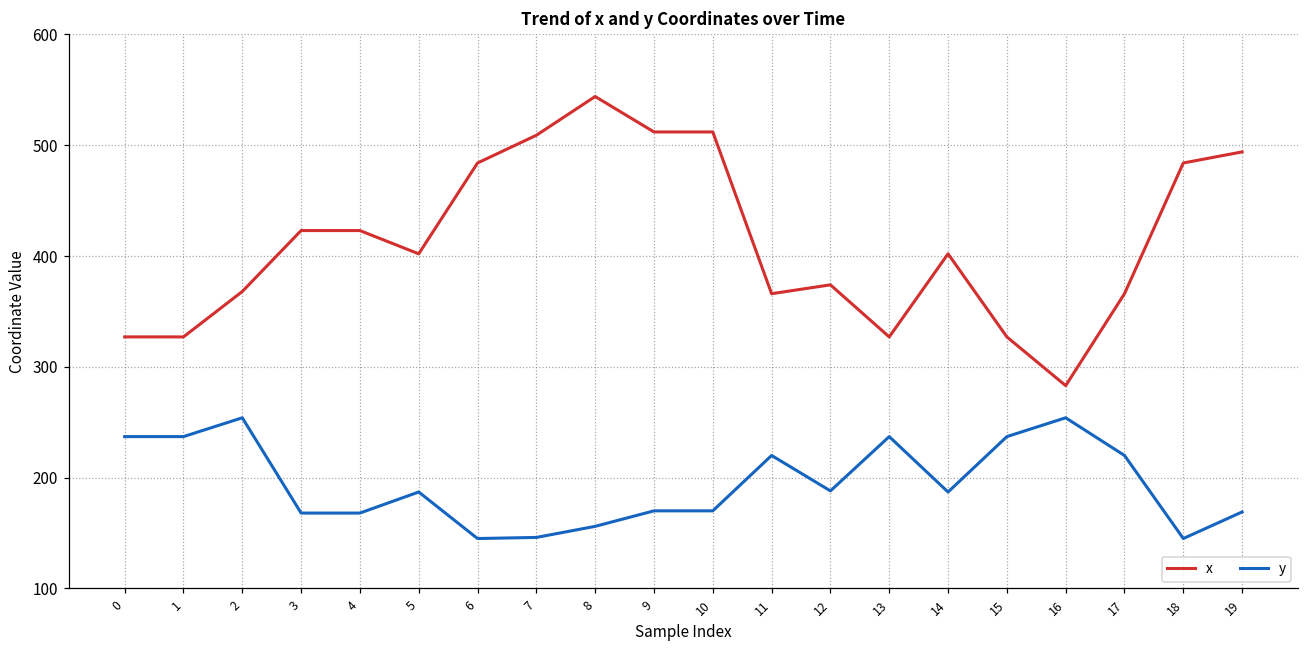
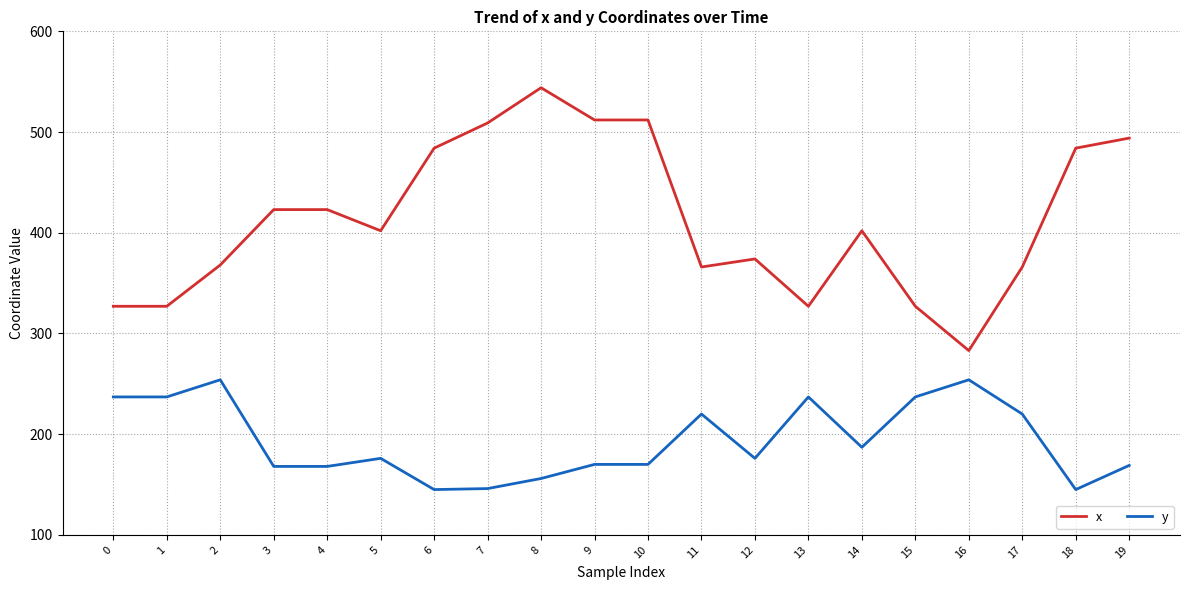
y, 5: 187 -> 176
y, 12: 188 -> 176
